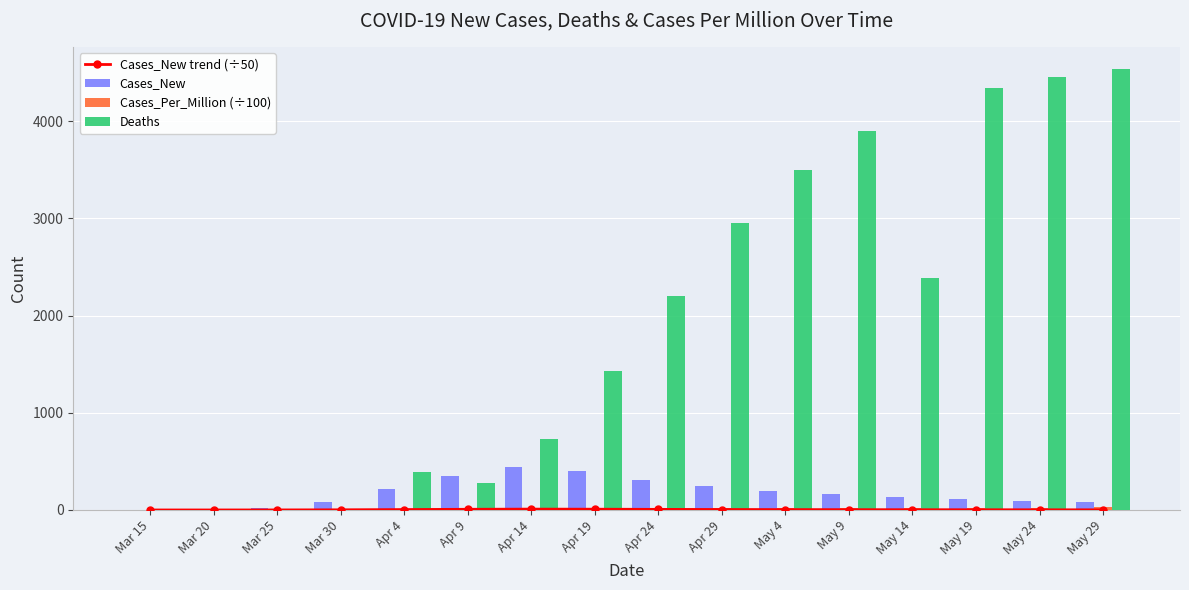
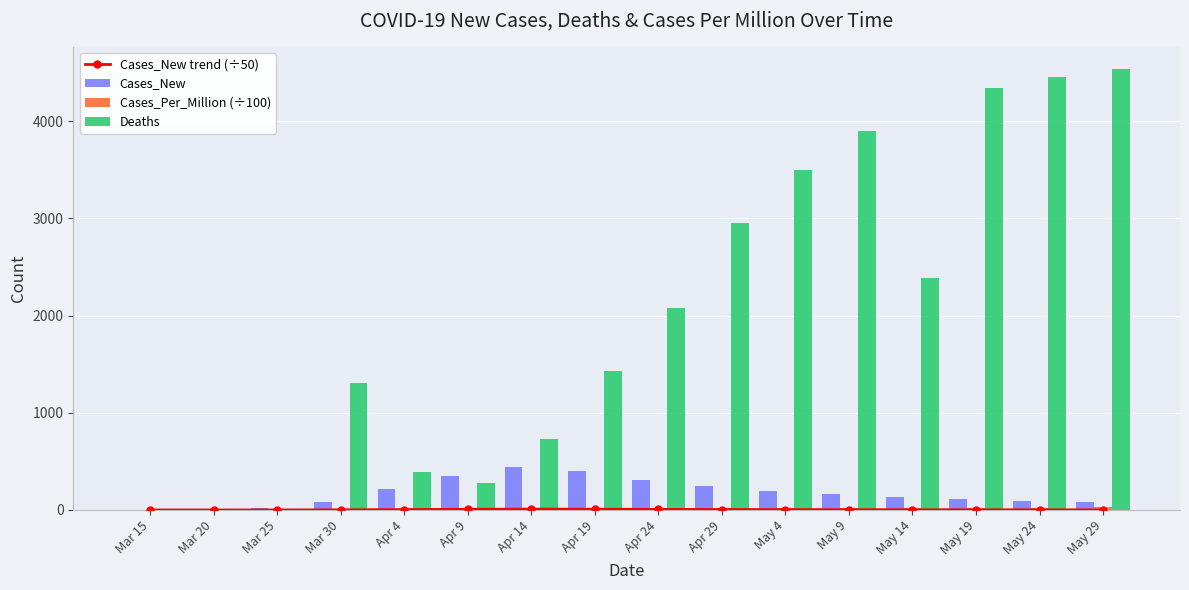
Deaths, Mar 30: 0 -> 1300
Deaths, Apr 24: 2200 -> 2100
